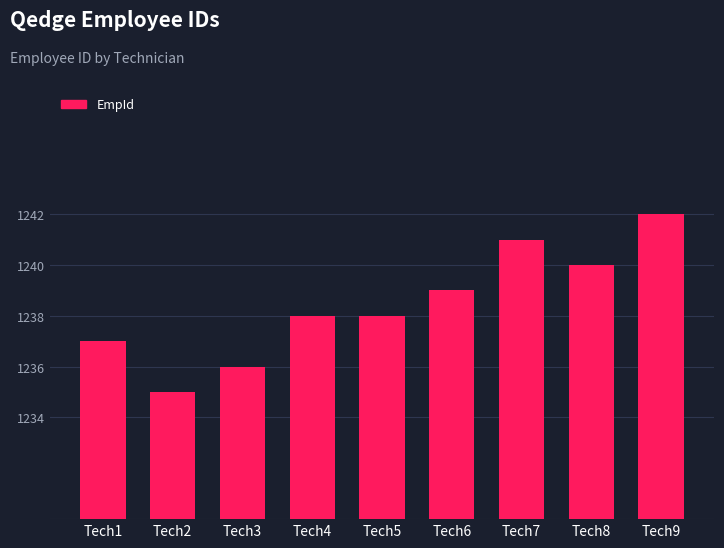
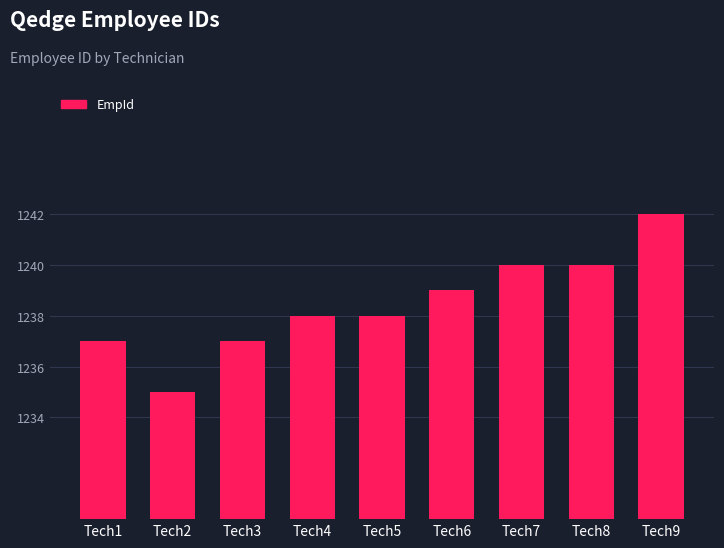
Tech3: 1236 -> 1237
Tech7: 1241 -> 1240
